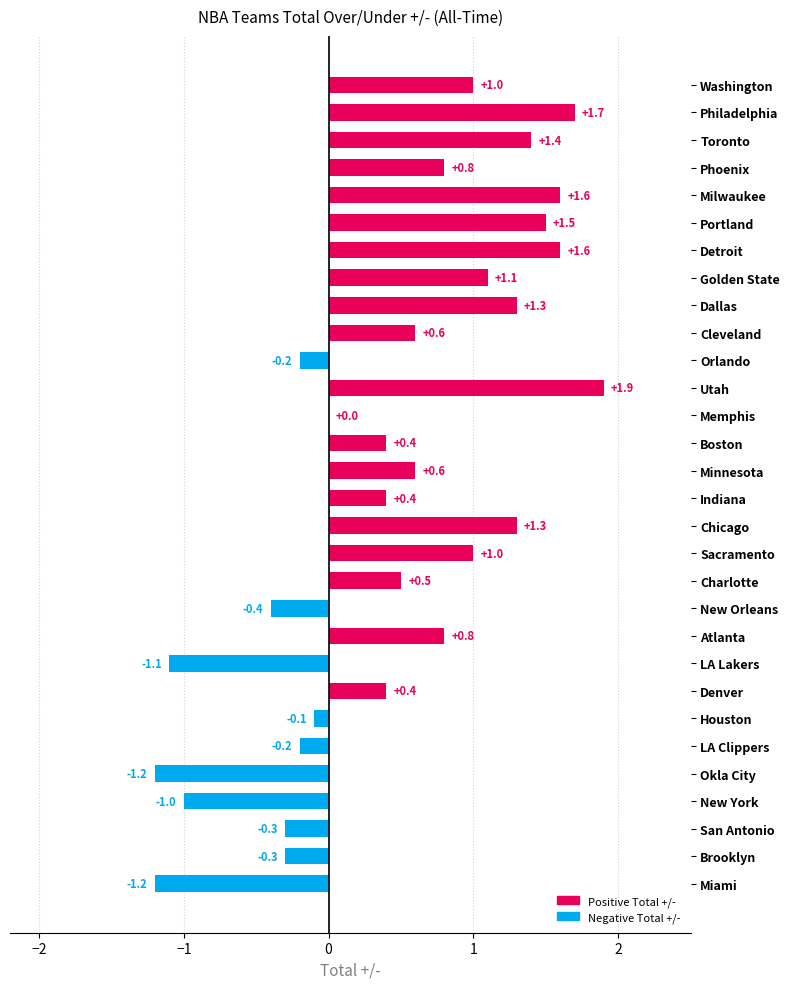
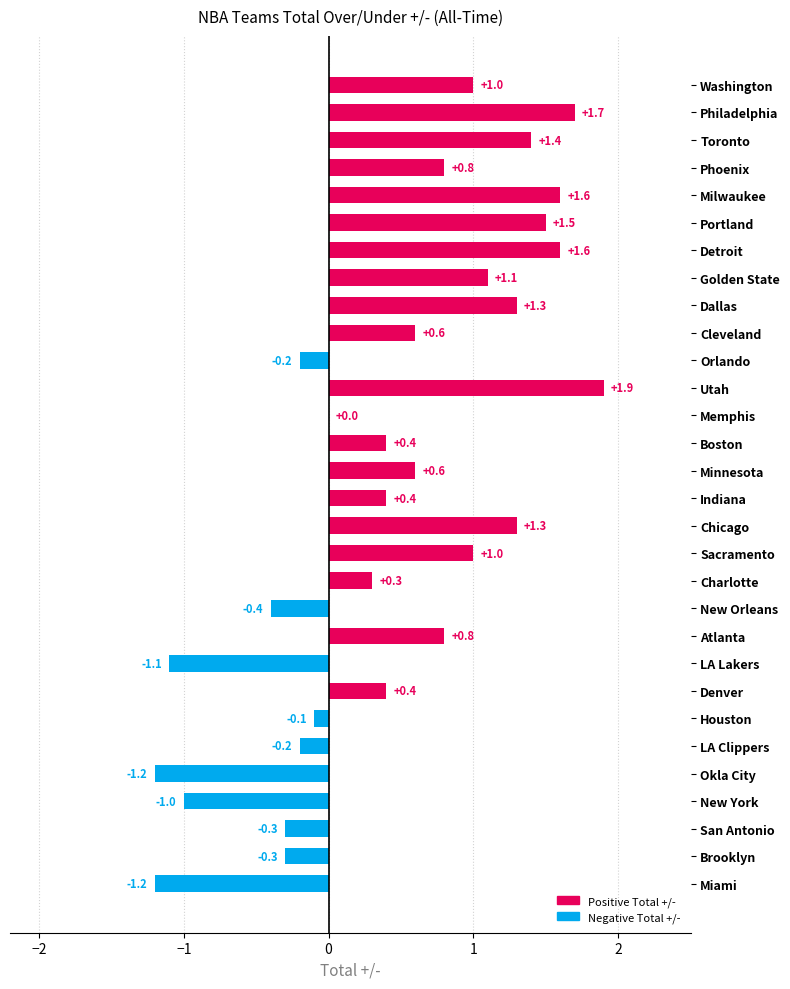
Charlotte: +0.5 -> +0.3
